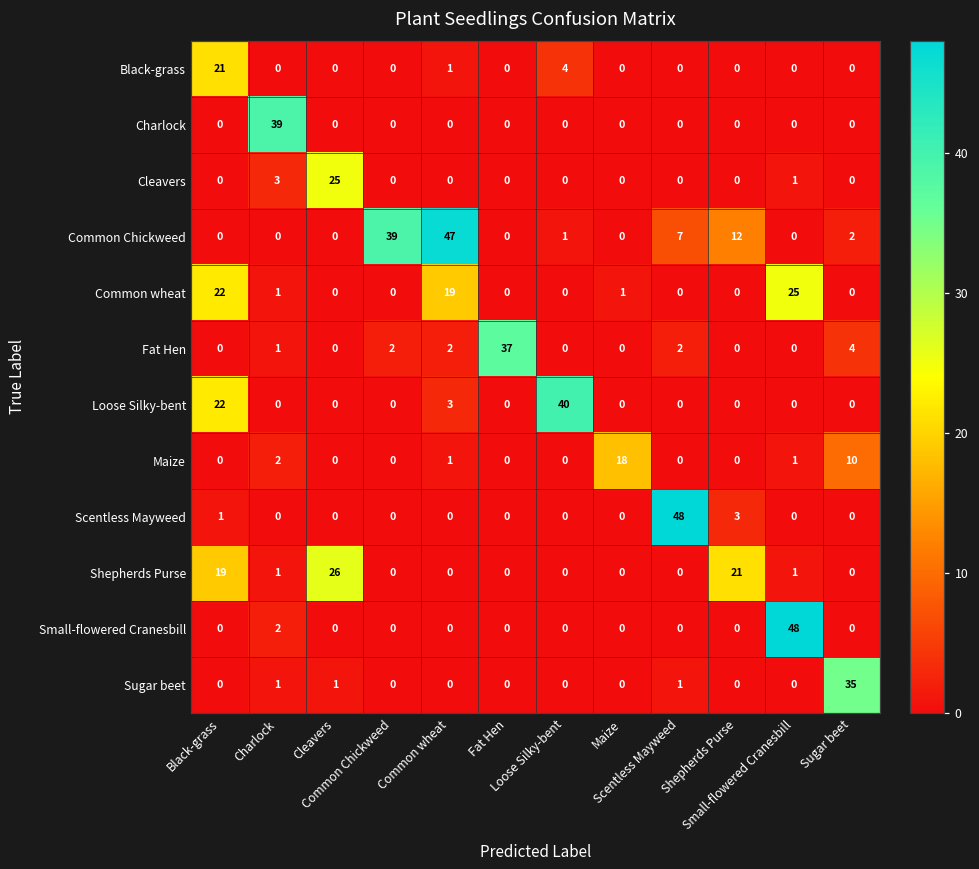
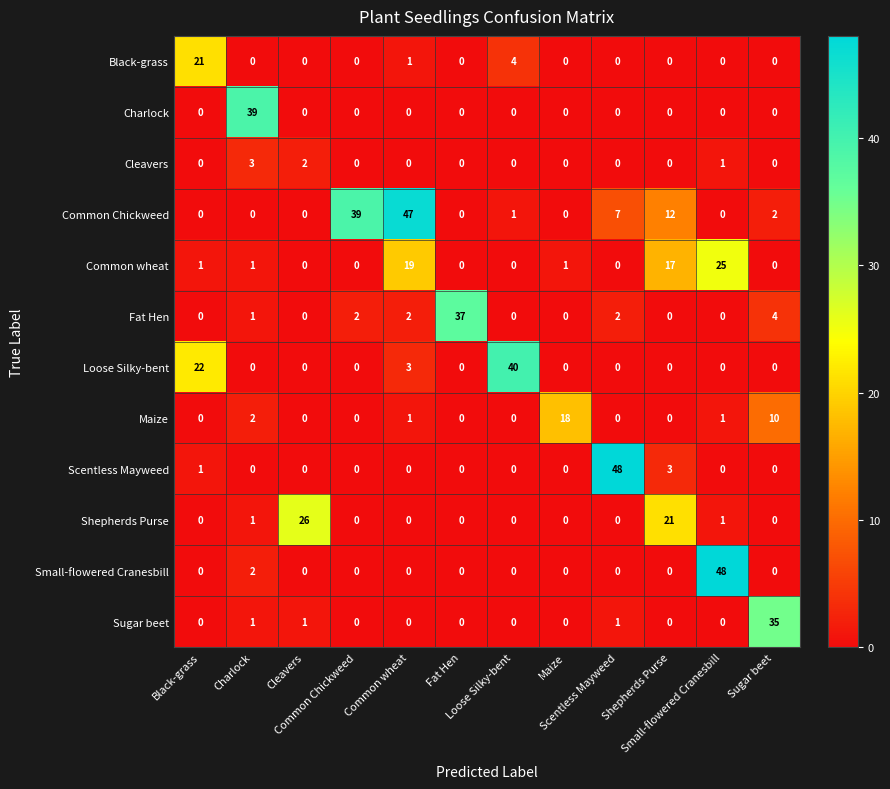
Cleavers, Cleavers: 25 -> 2
Common wheat, Black-grass: 22 -> 1
Common wheat, Shepherds Purse: 0 -> 17
Shepherds Purse, Black-grass: 19 -> 0
